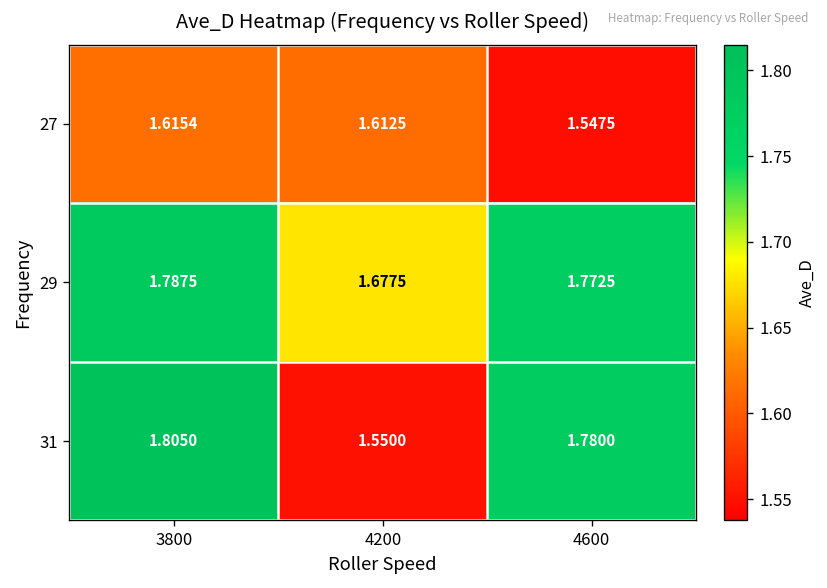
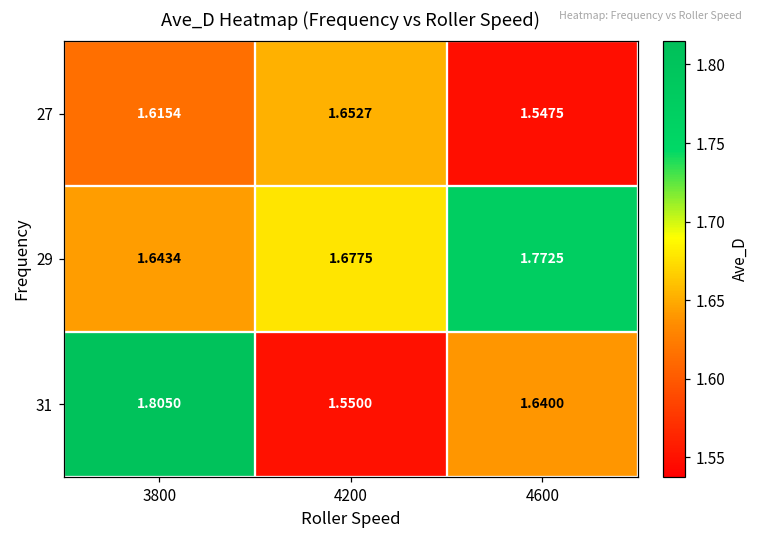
27, 4200: 1.6125 -> 1.6527
29, 3800: 1.7875 -> 1.6434
31, 4600: 1.7800 -> 1.6400
